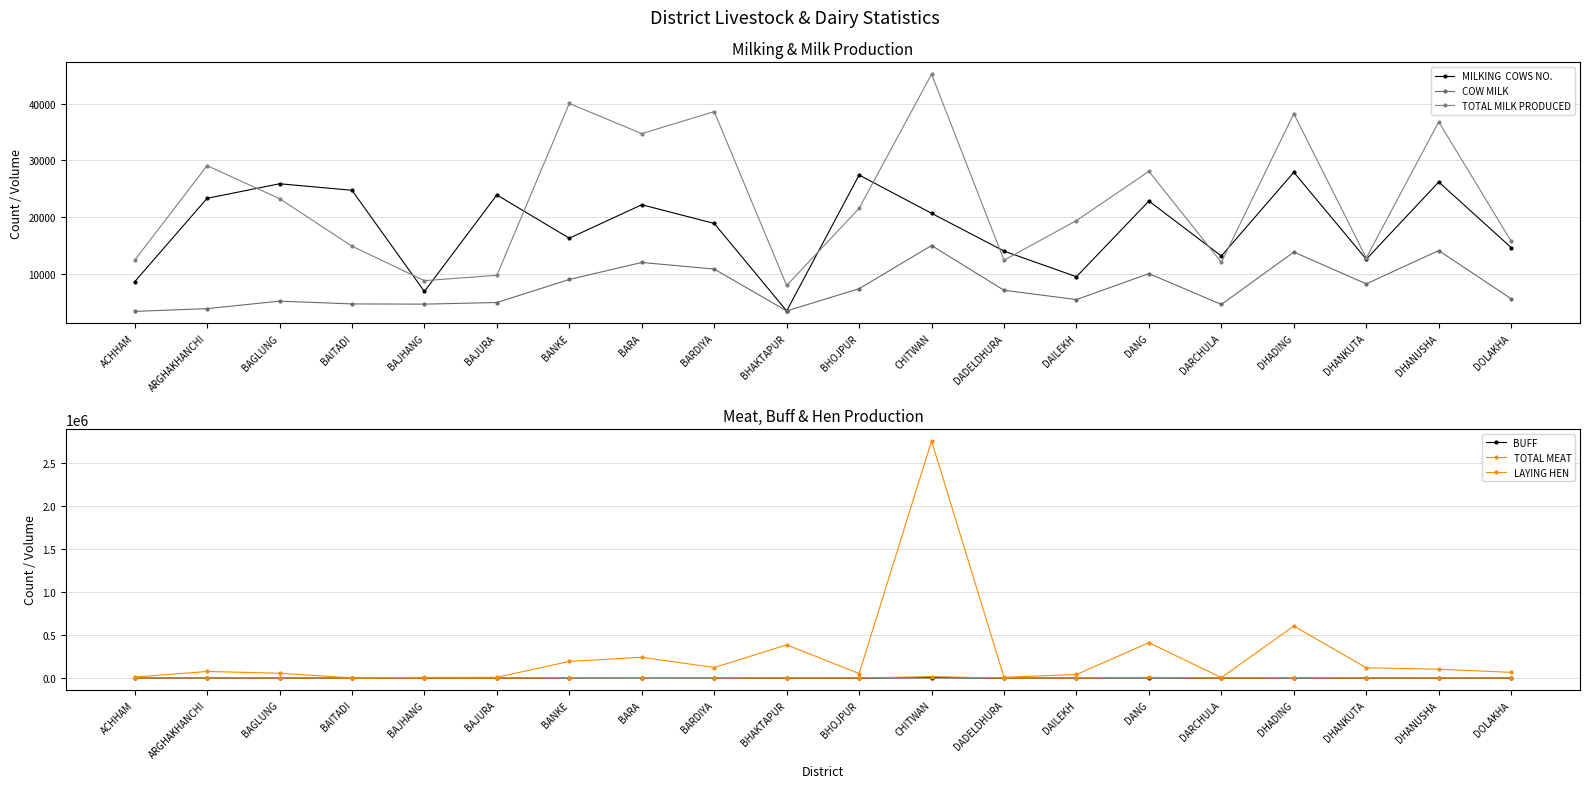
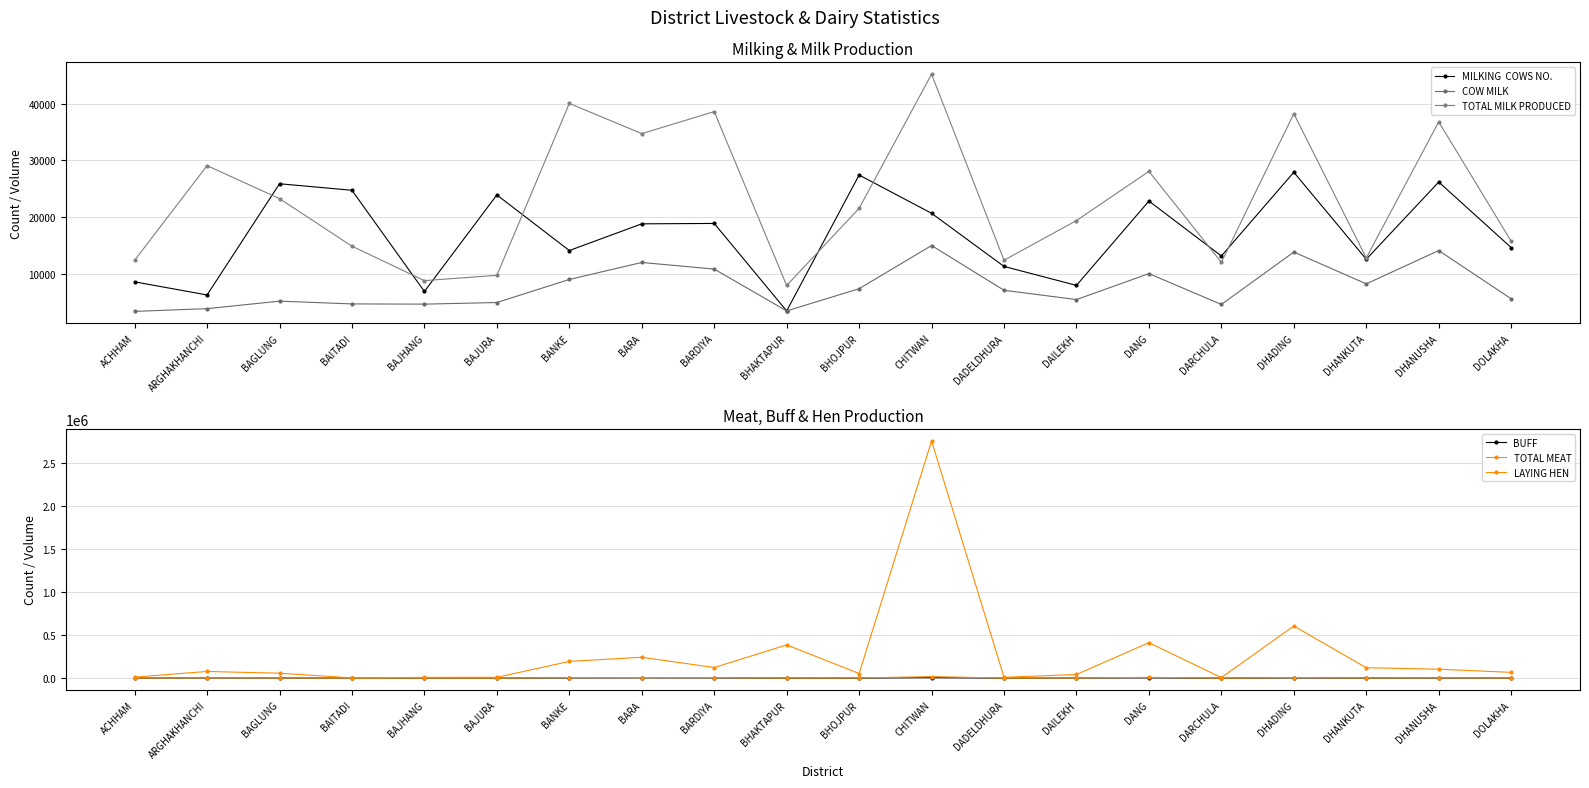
Milking & Milk Production, MILKING COWS NO., ARGHAKHANCHI: 23000 -> 6000
Milking & Milk Production, MILKING COWS NO., BANKE: 16000 -> 14000
Milking & Milk Production, MILKING COWS NO., BARA: 22000 -> 19000
Milking & Milk Production, MILKING COWS NO., DADELDHURA: 14000 -> 11000
Milking & Milk Production, MILKING COWS NO., DAILEKH: 9000 -> 8000
